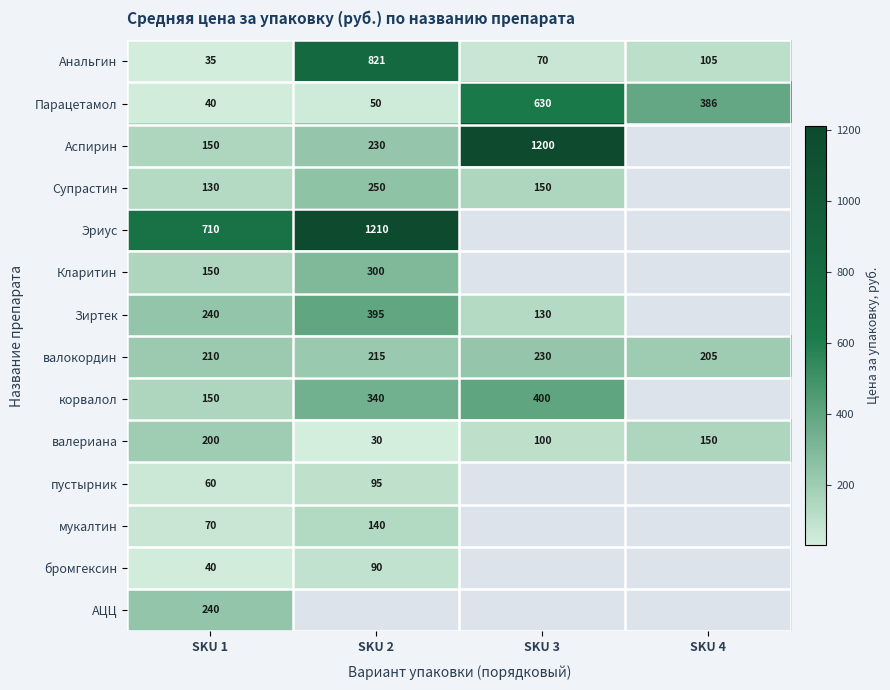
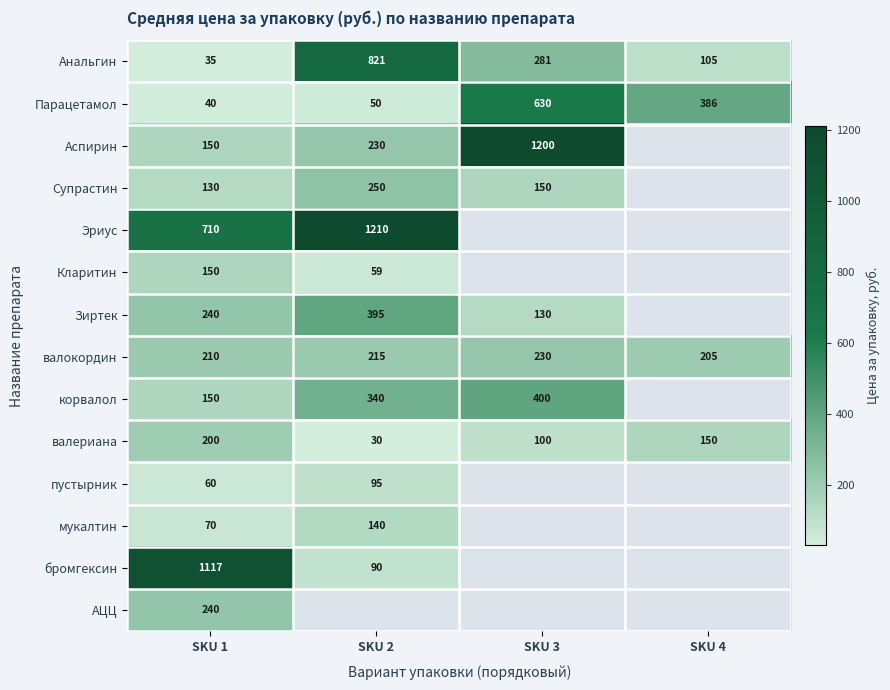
Анальгин, SKU 3: 70 -> 281
Кларитин, SKU 2: 300 -> 59
бромгексин, SKU 1: 40 -> 1117
